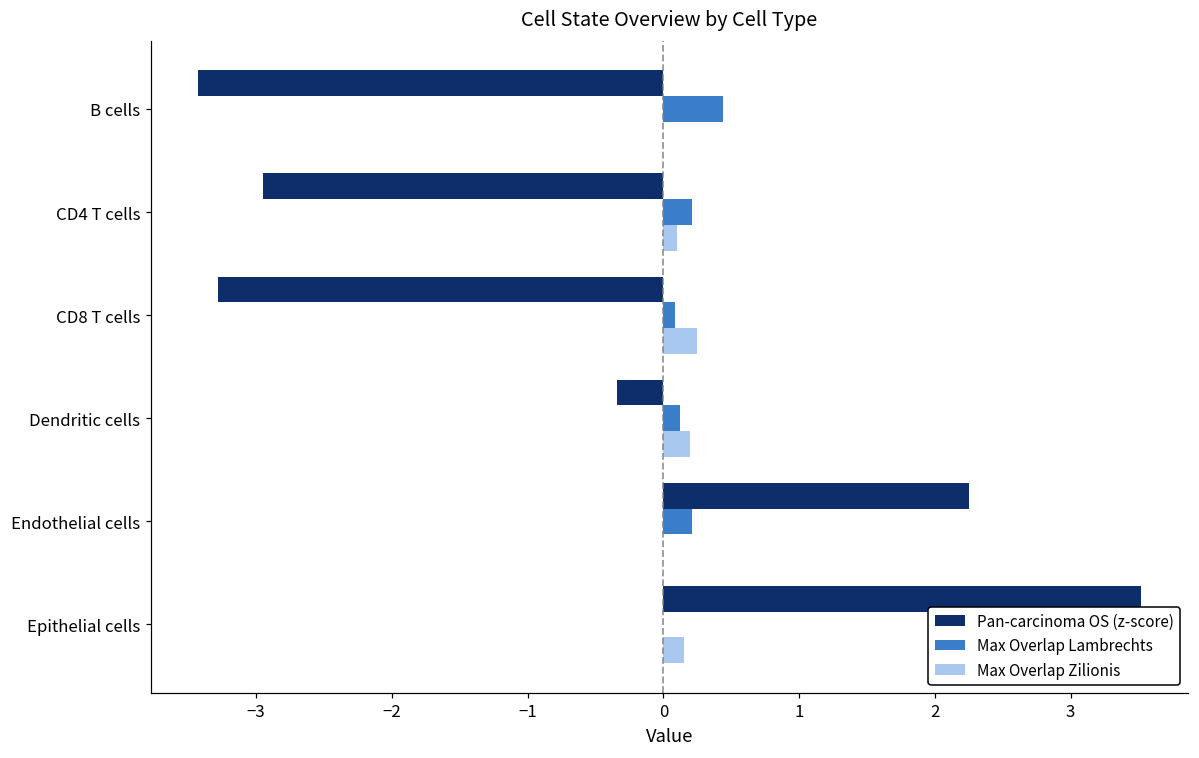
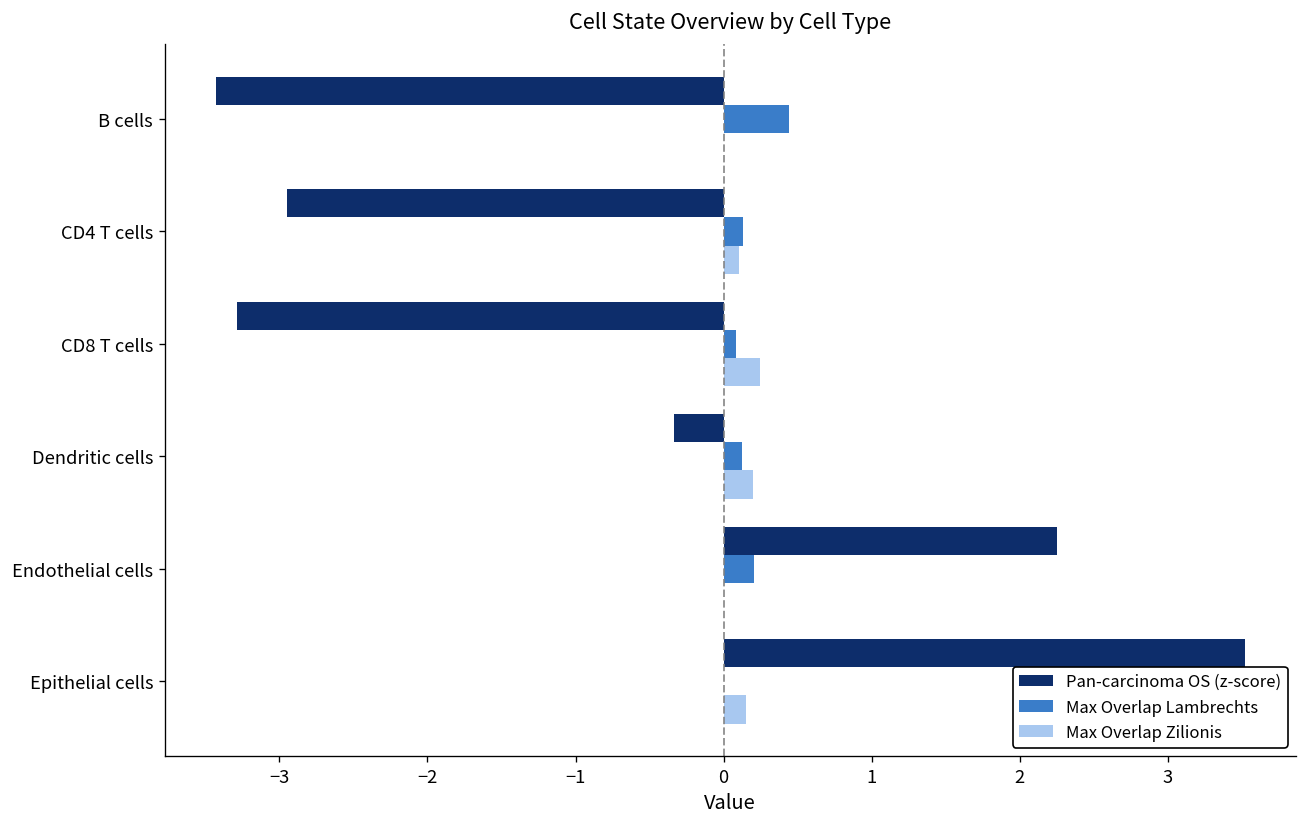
Max Overlap Lambrechts, CD4 T cells: 0.21 -> 0.13
